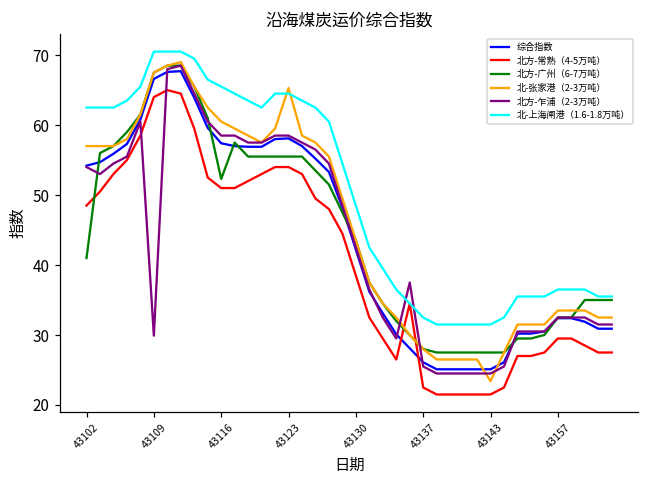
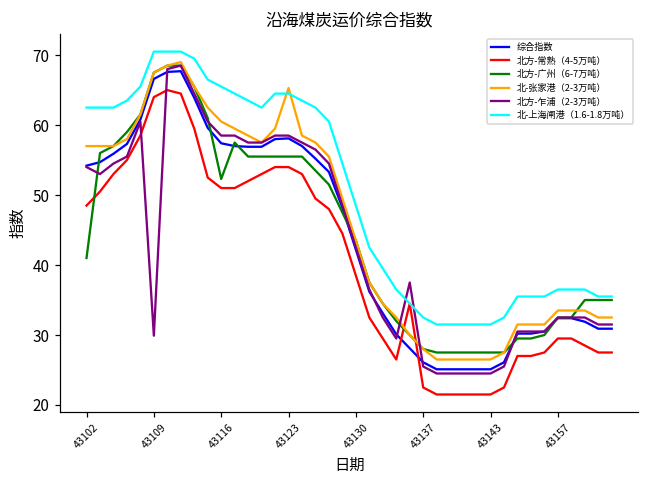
北-张家港（2-3万吨）, 43143: 23 -> 27
